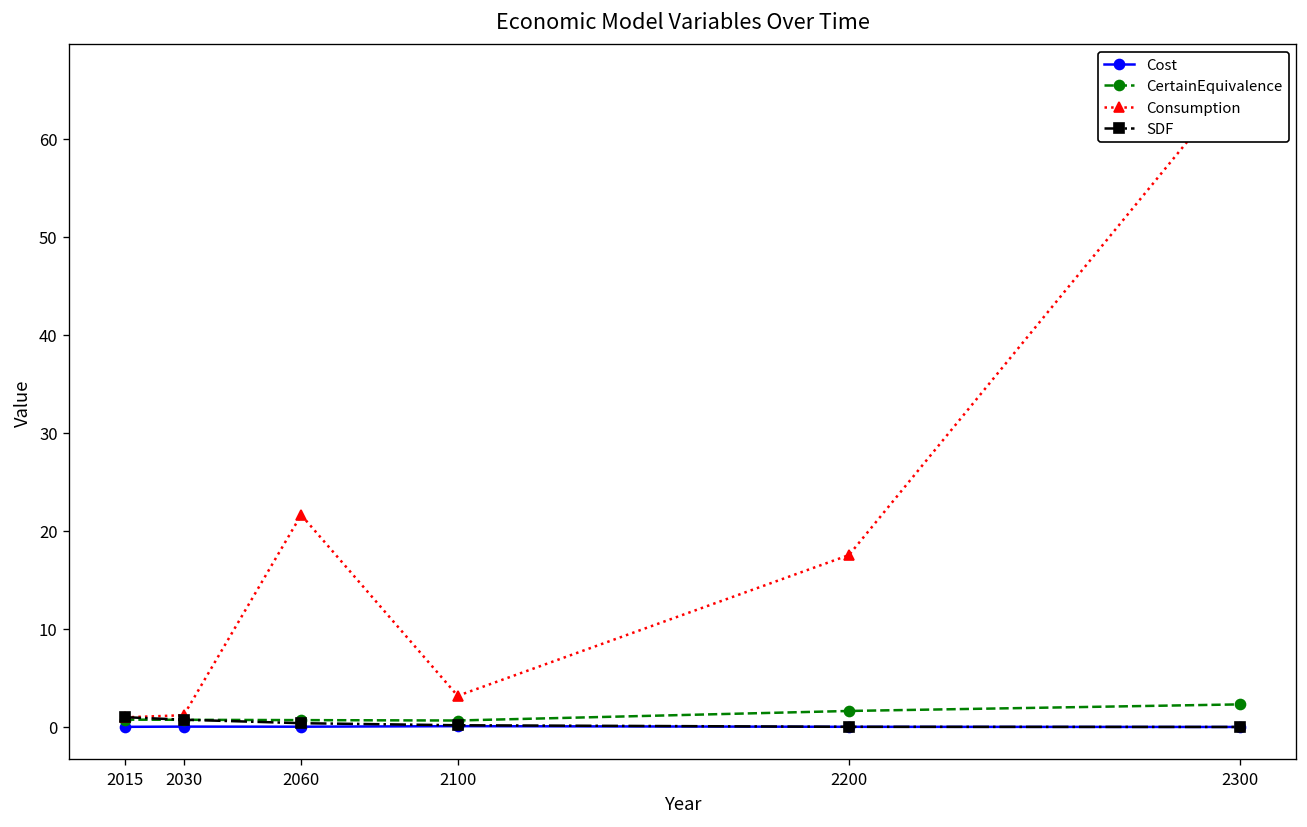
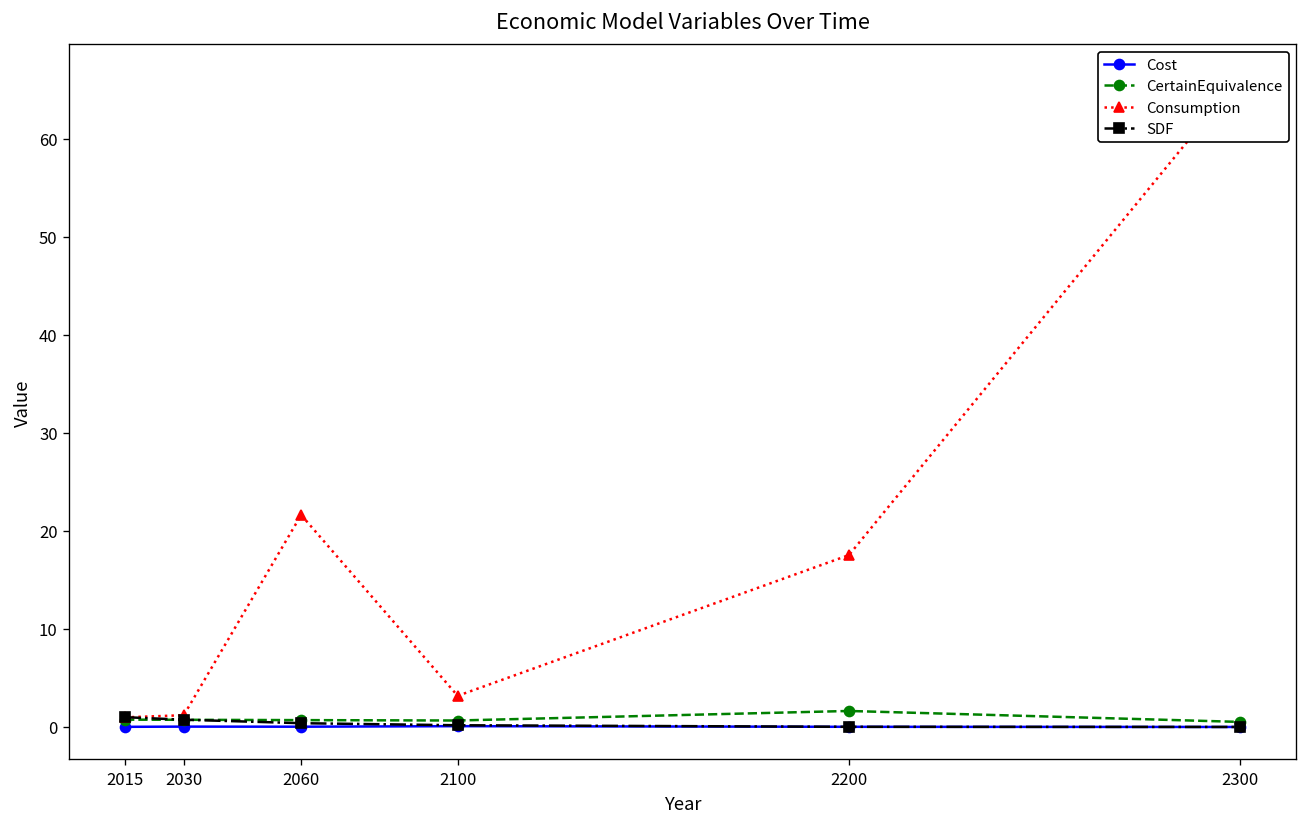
CertainEquivalence, 2300: 2 -> 1
